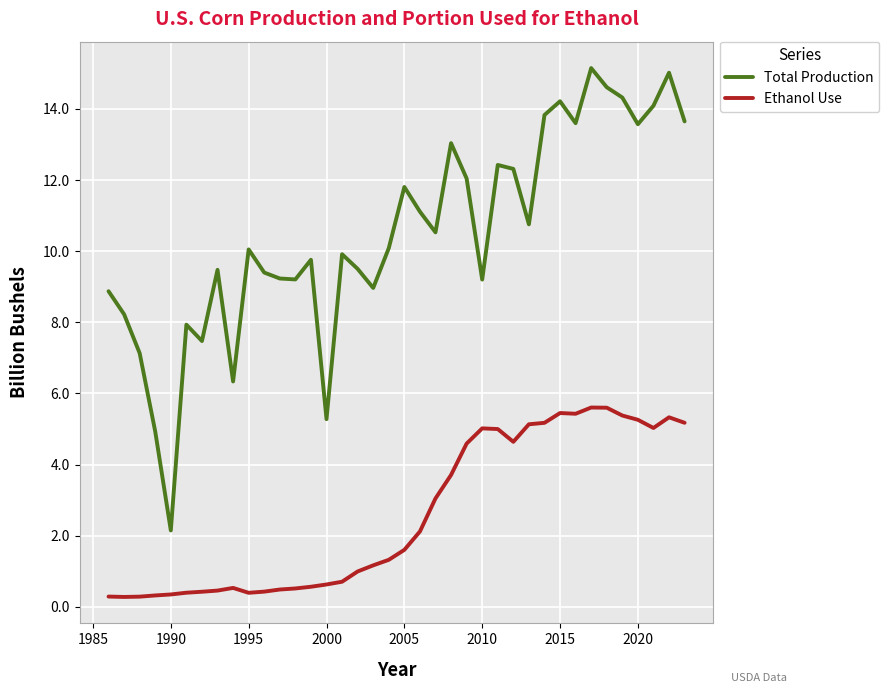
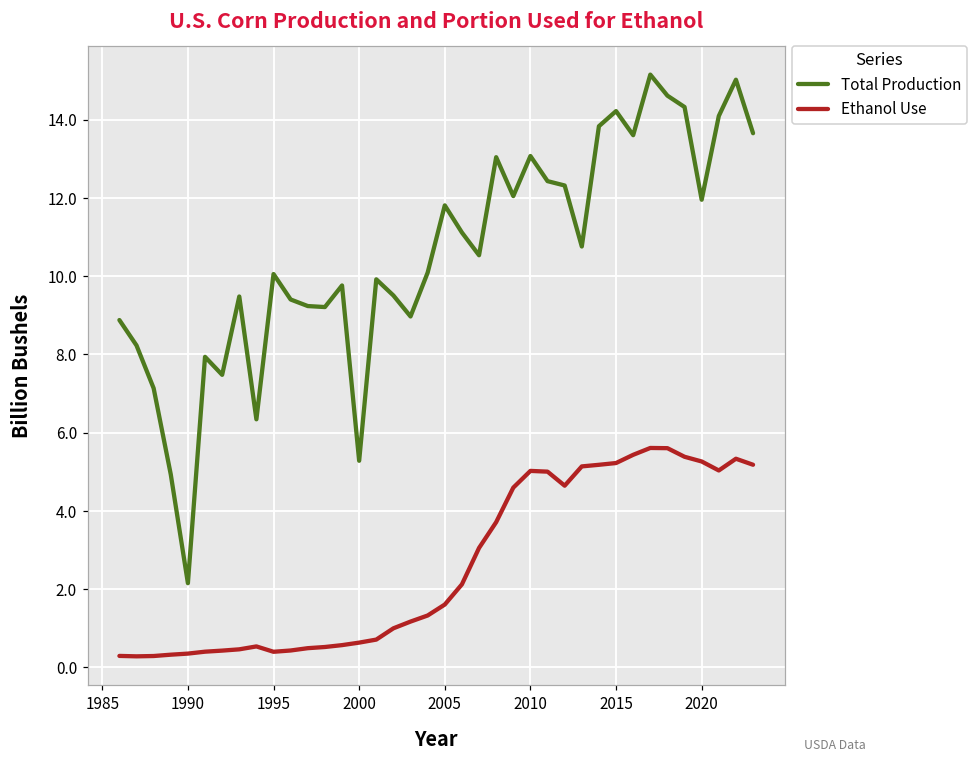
Total Production, 2010: 9.2 -> 13.1
Ethanol Use, 2015: 5.5 -> 5.2
Total Production, 2020: 13.6 -> 12.0
